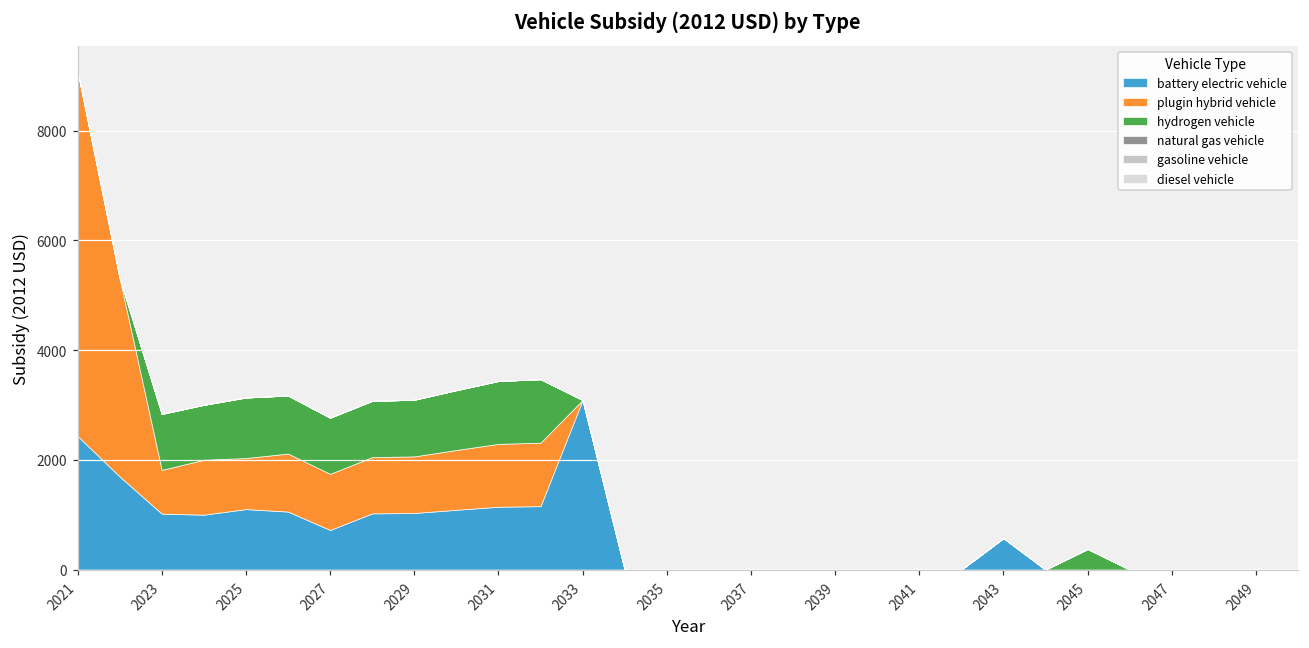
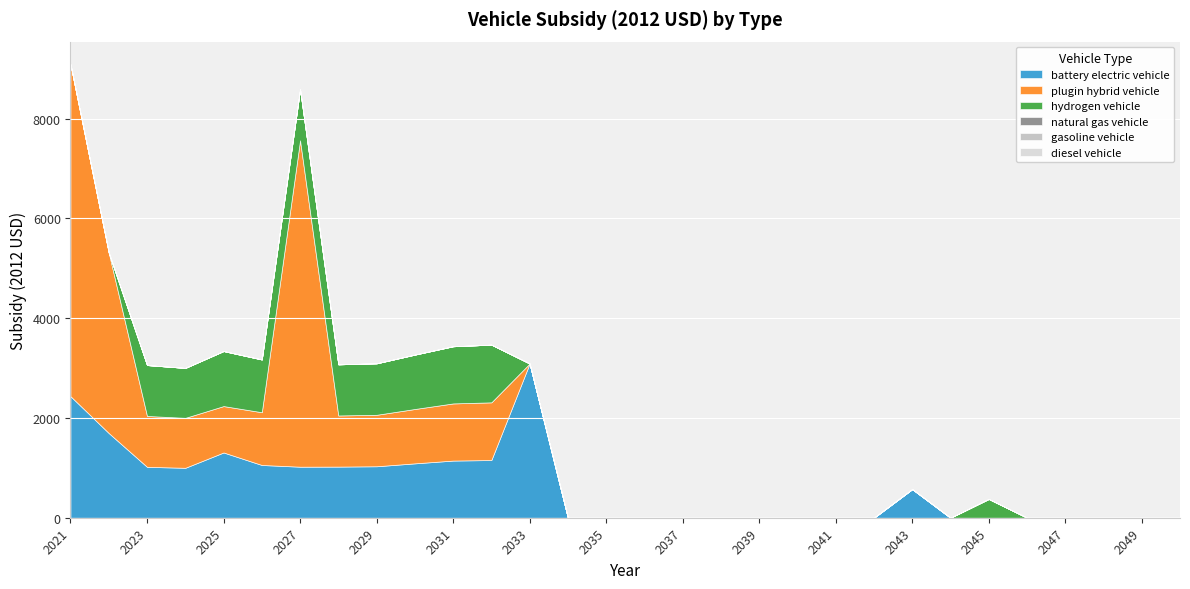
plugin hybrid vehicle, 2023: 800 -> 1000
battery electric vehicle, 2025: 1100 -> 1300
battery electric vehicle, 2027: 700 -> 1000
plugin hybrid vehicle, 2027: 1000 -> 6500
